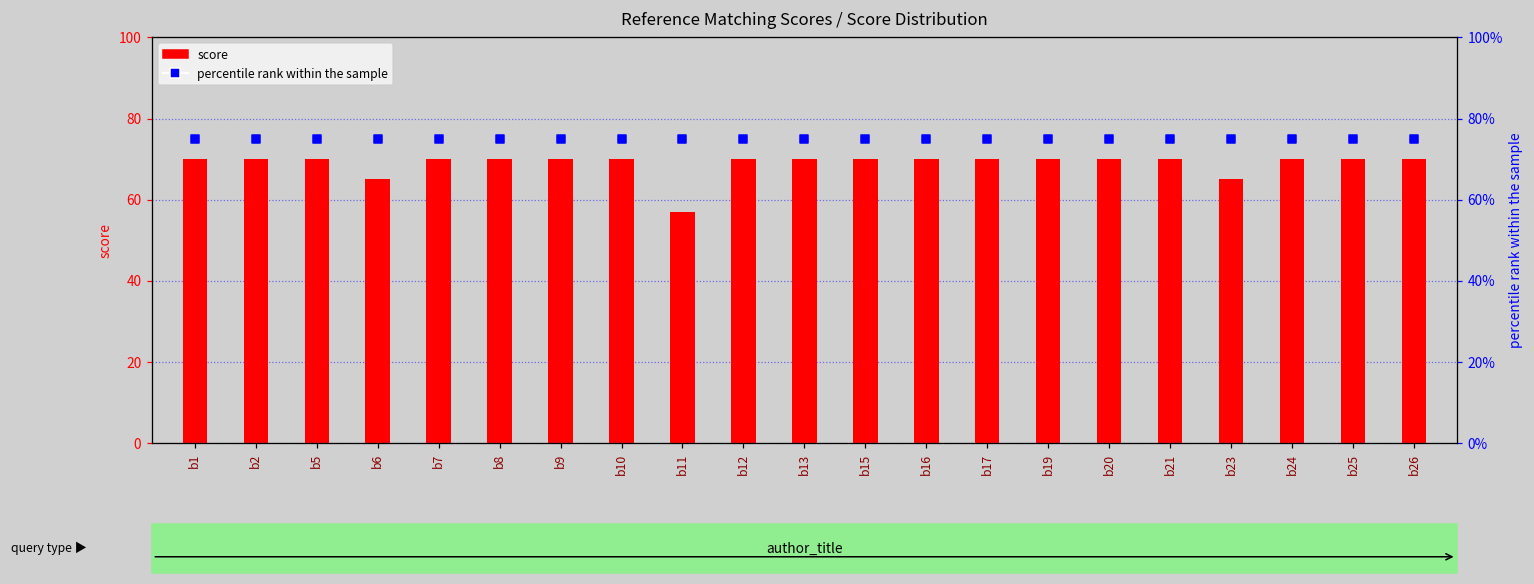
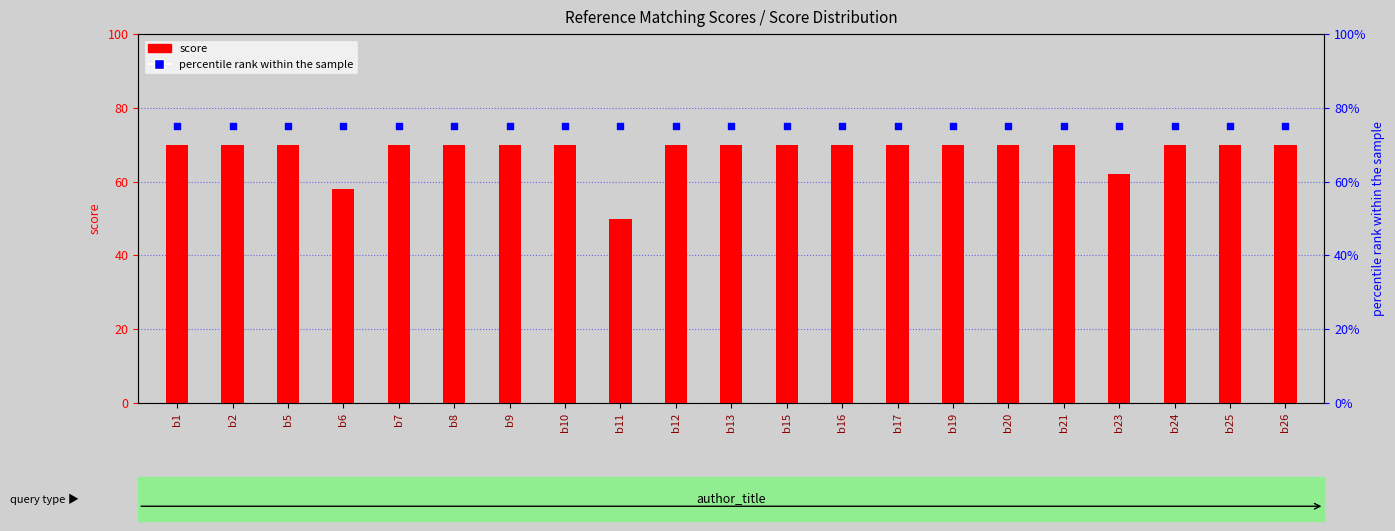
score, b6: 65 -> 58
score, b11: 57 -> 50
score, b23: 65 -> 62
